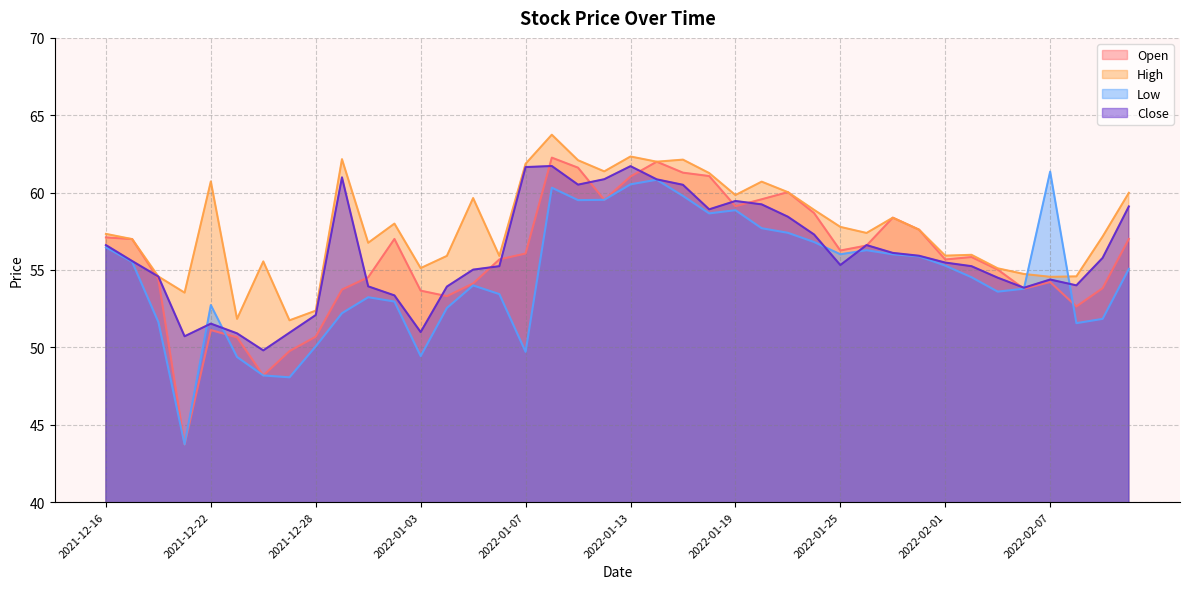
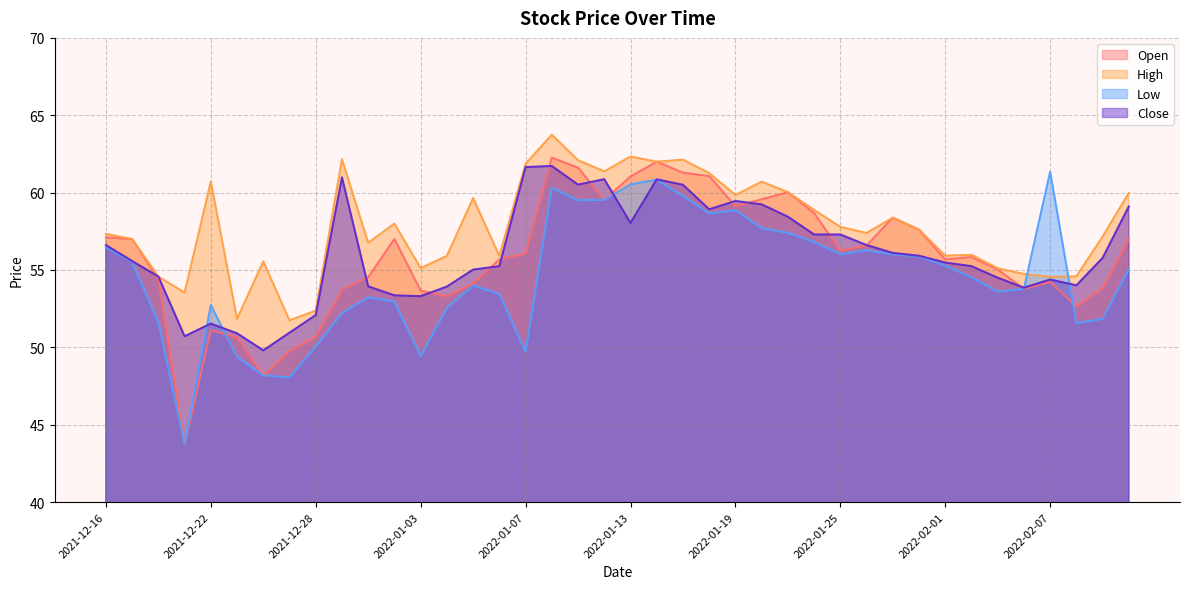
Close, 2022-01-03: 51.0 -> 53.3
Close, 2022-01-13: 61.7 -> 58.0
Close, 2022-01-25: 55.3 -> 57.3
